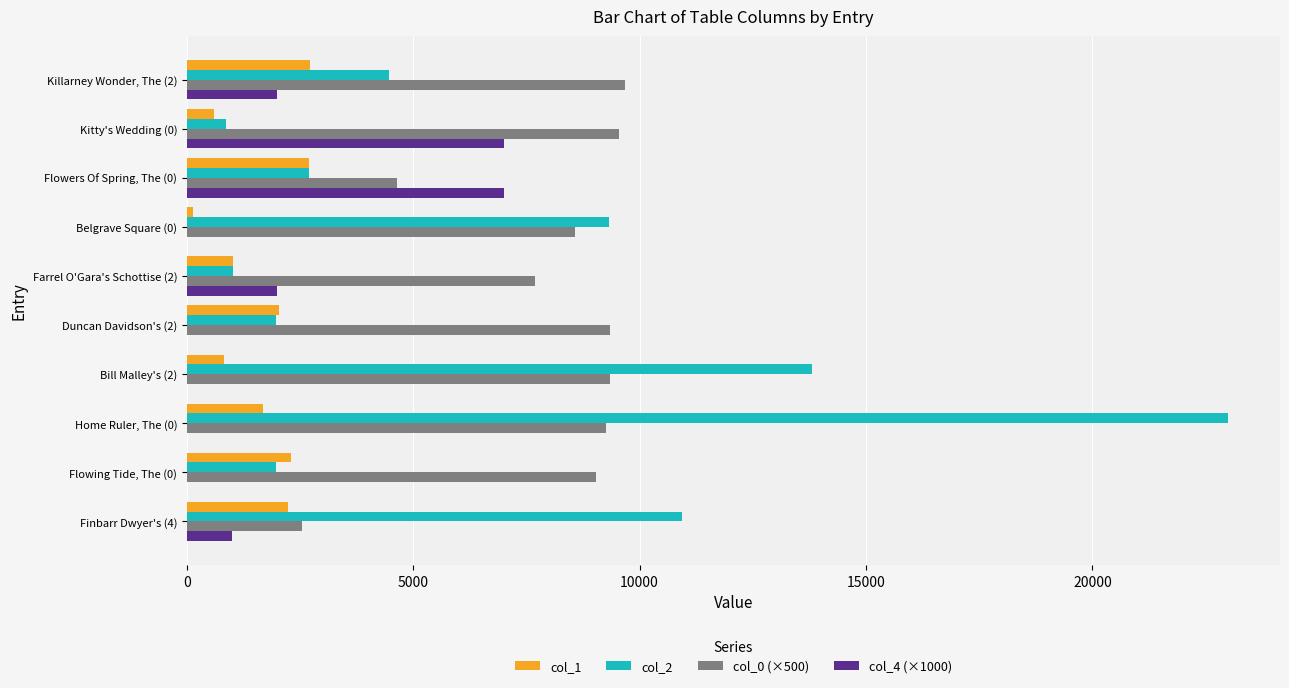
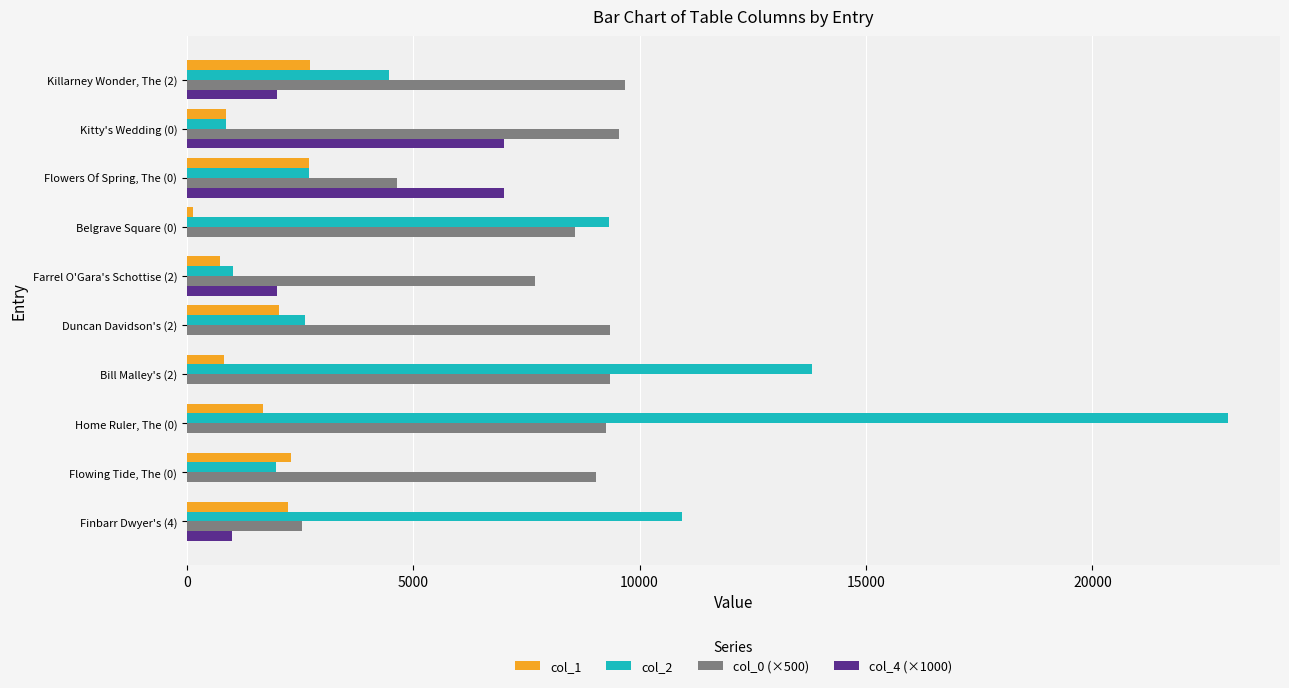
col_1, Kitty's Wedding (0): 600 -> 900
col_1, Farrel O'Gara's Schottise (2): 1000 -> 700
col_2, Duncan Davidson's (2): 2000 -> 2600
